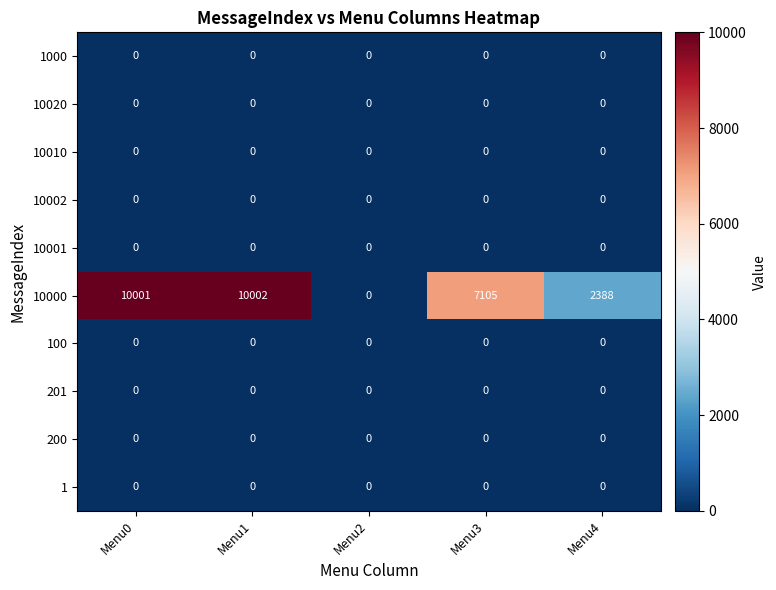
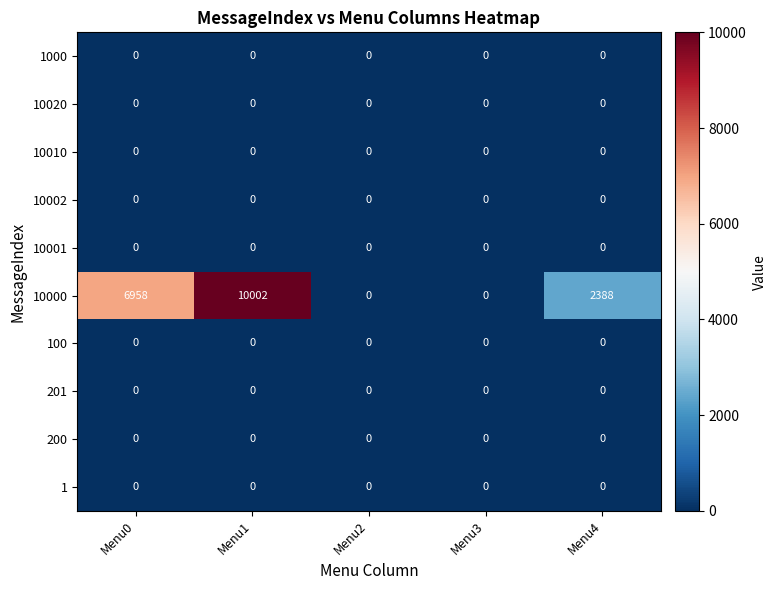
10000, Menu0: 10001 -> 6958
10000, Menu3: 7105 -> 0
